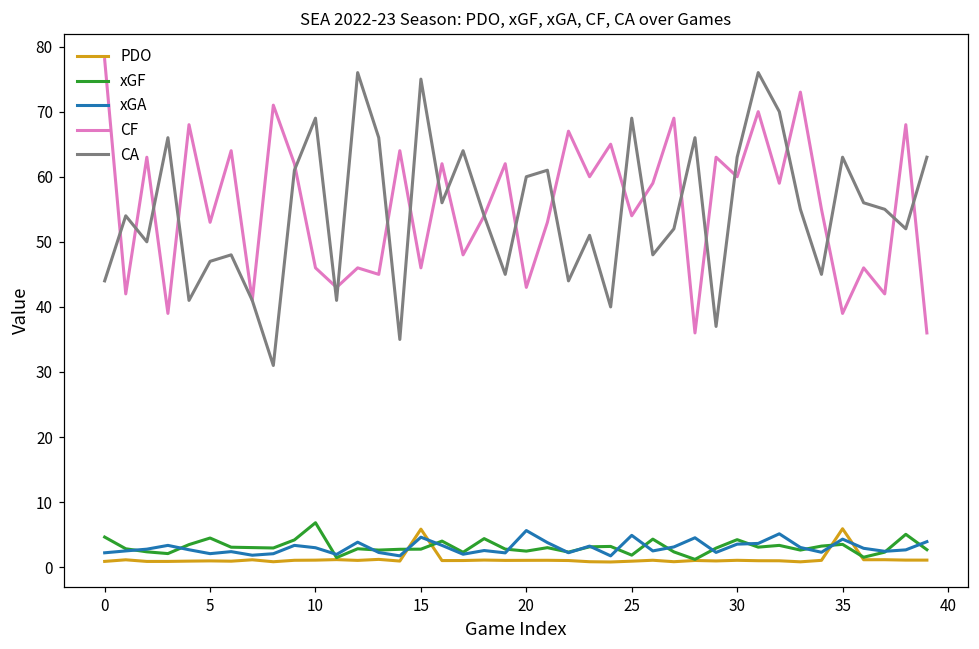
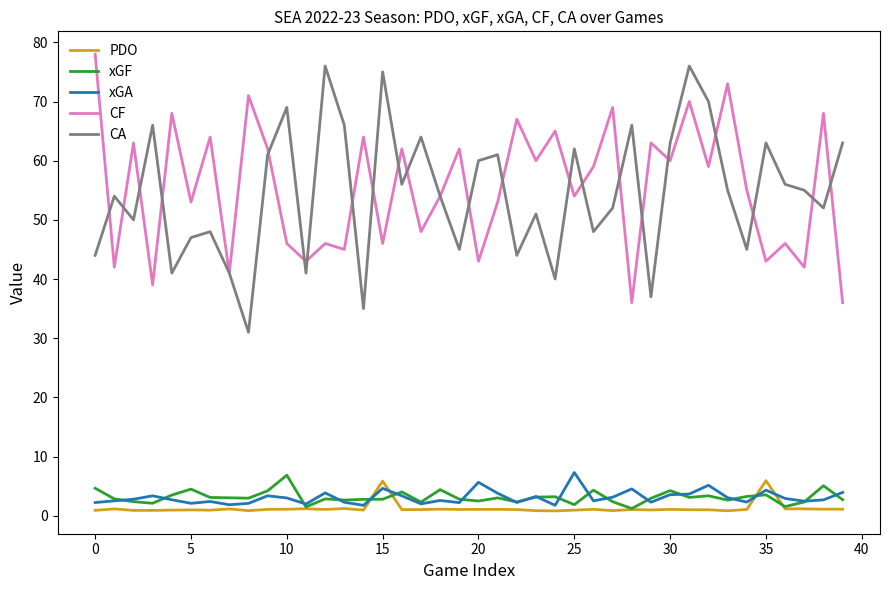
xGA, 25: 5 -> 7
CA, 25: 69 -> 62
CF, 35: 39 -> 43
